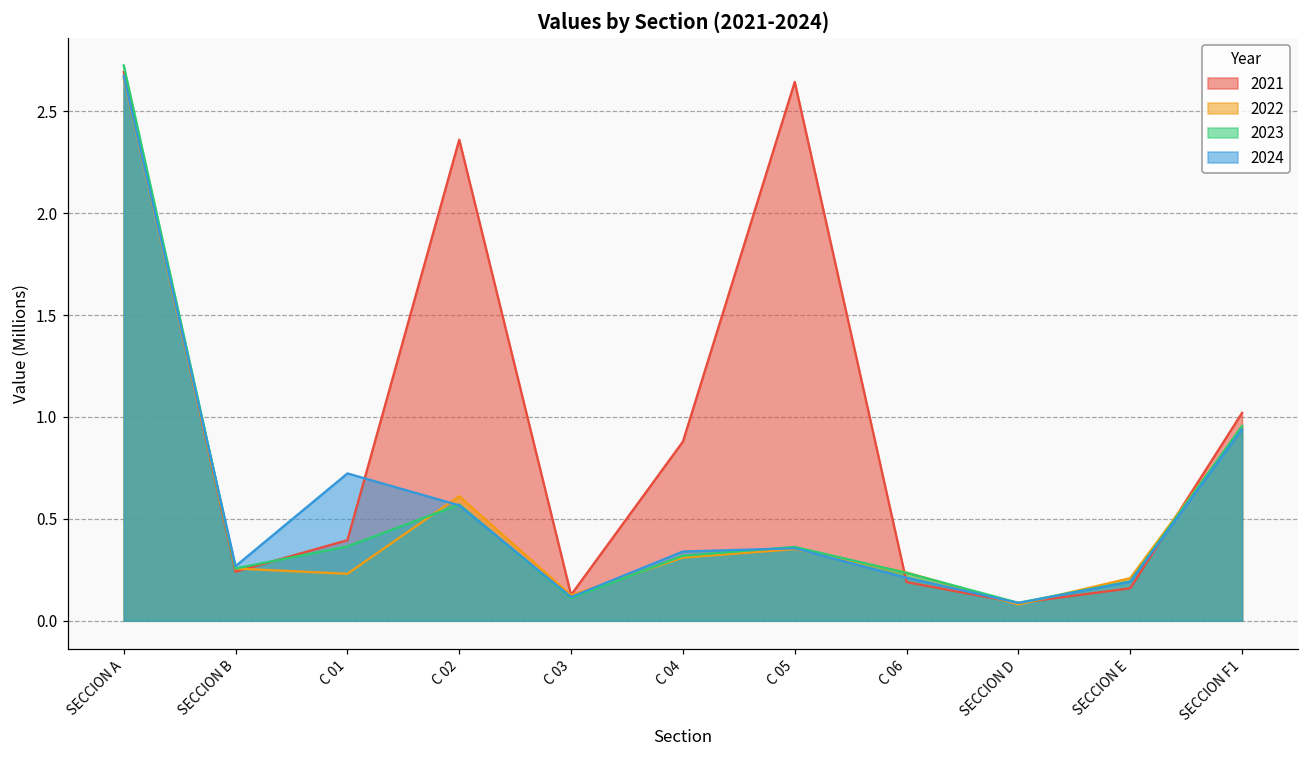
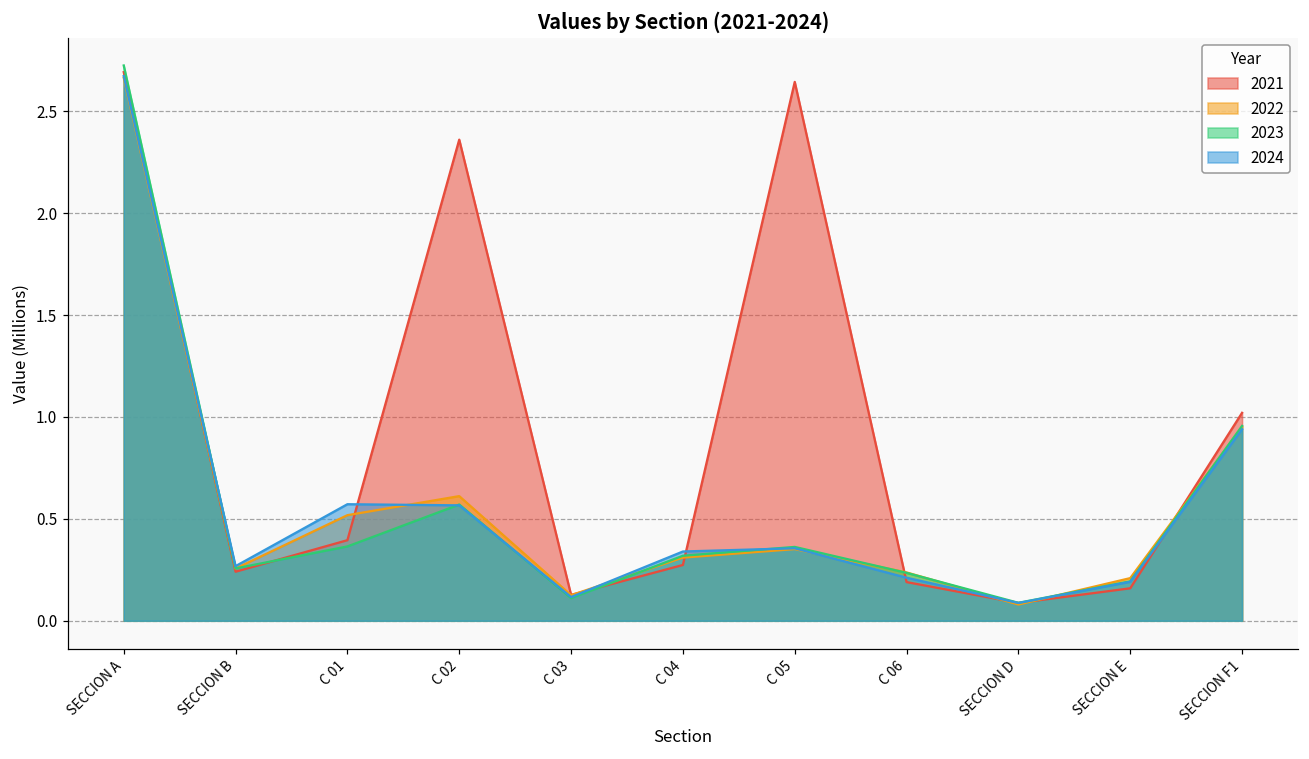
2022, C 01: 0.23 -> 0.52
2024, C 01: 0.72 -> 0.57
2021, C 04: 0.88 -> 0.27
